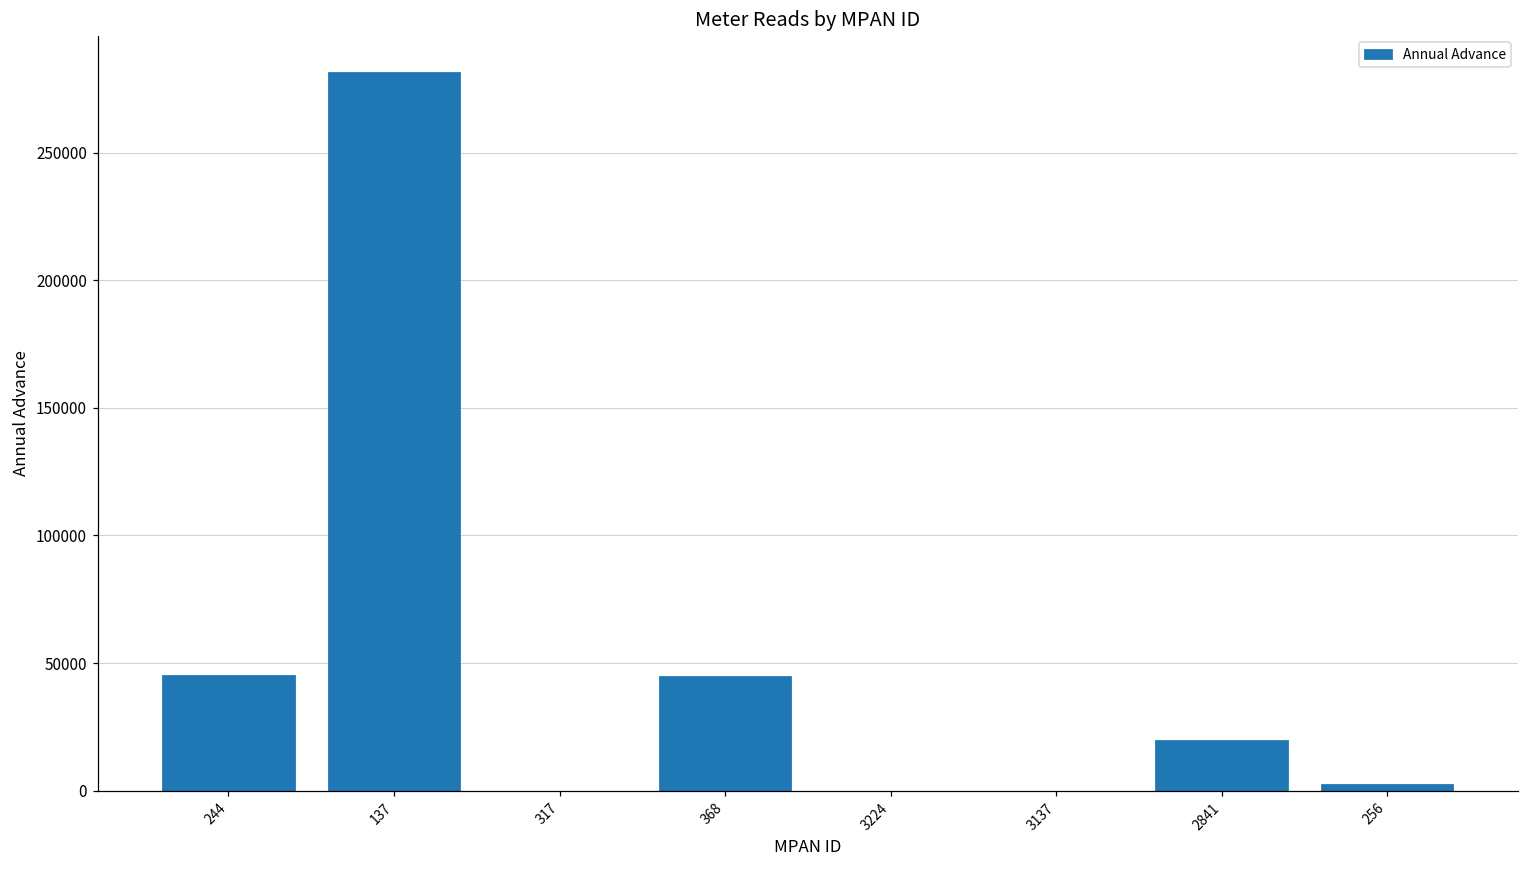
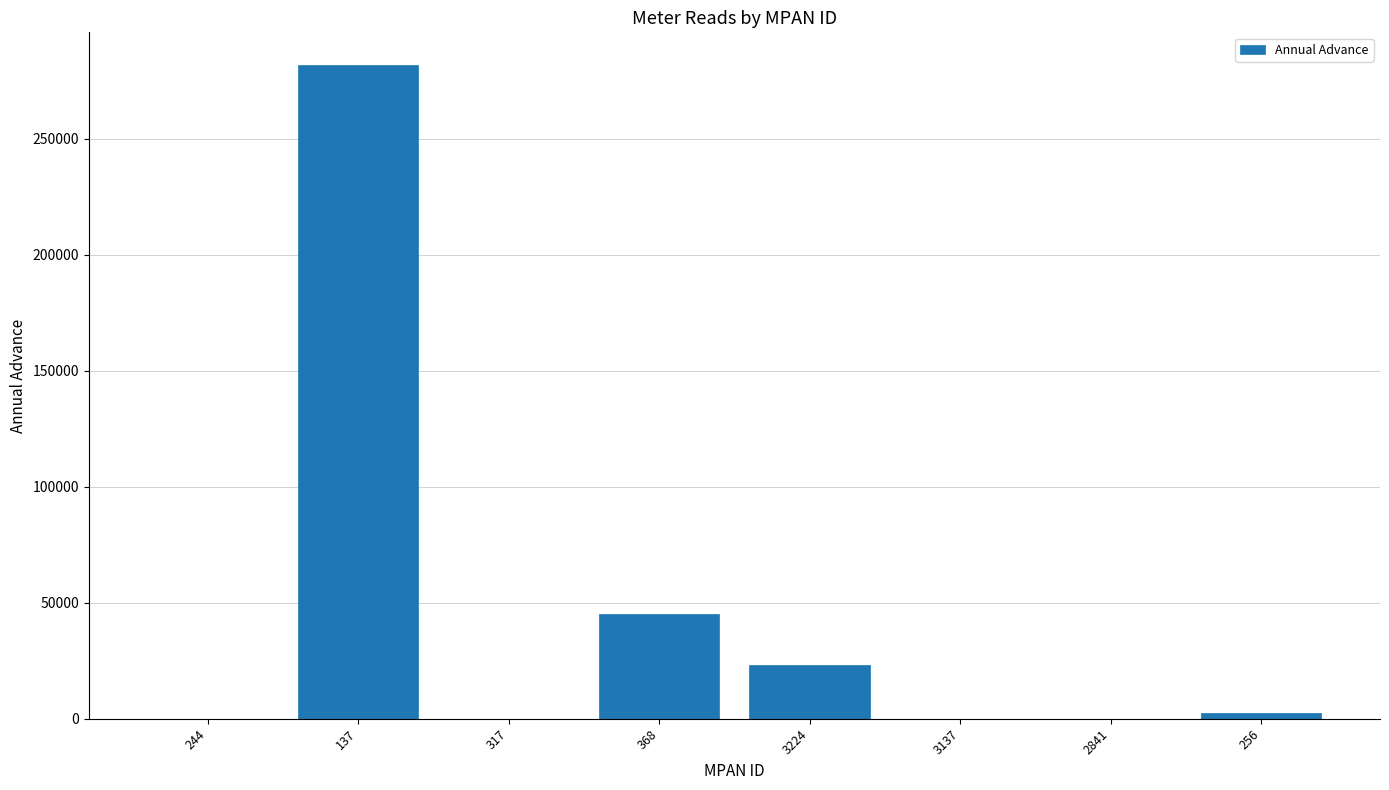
244: 45000 -> 0
3224: 0 -> 23000
2841: 20000 -> 0
